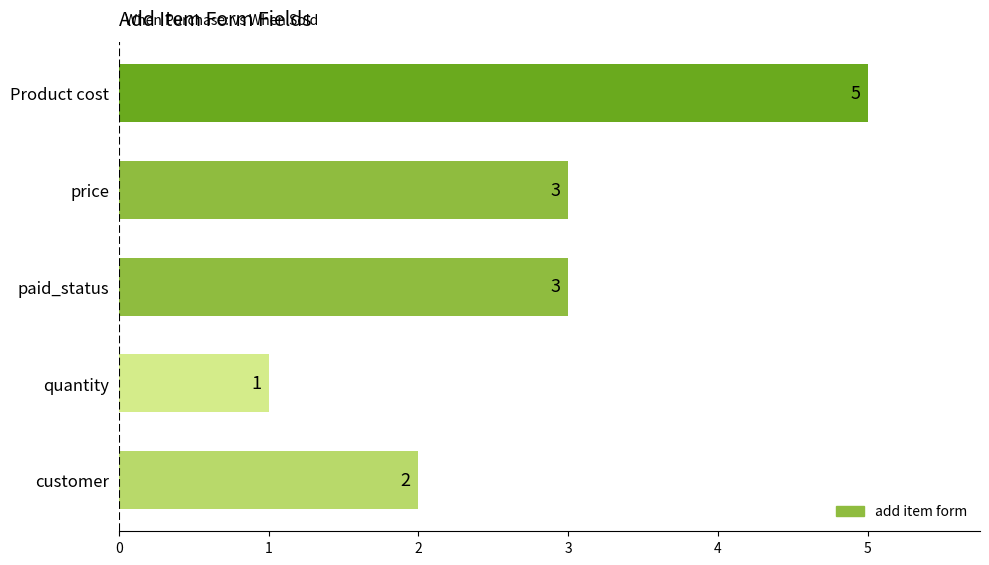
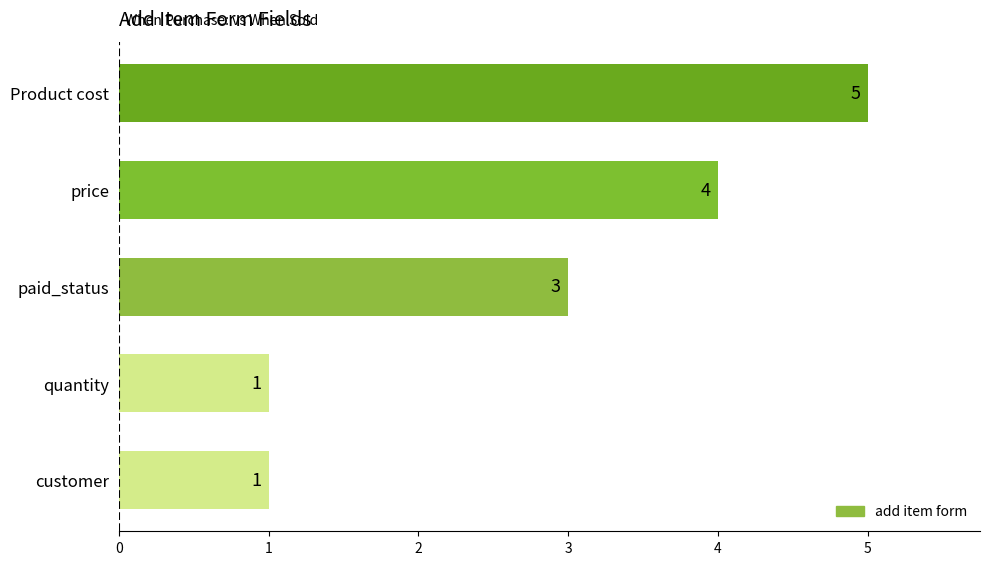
price: 3 -> 4
customer: 2 -> 1
